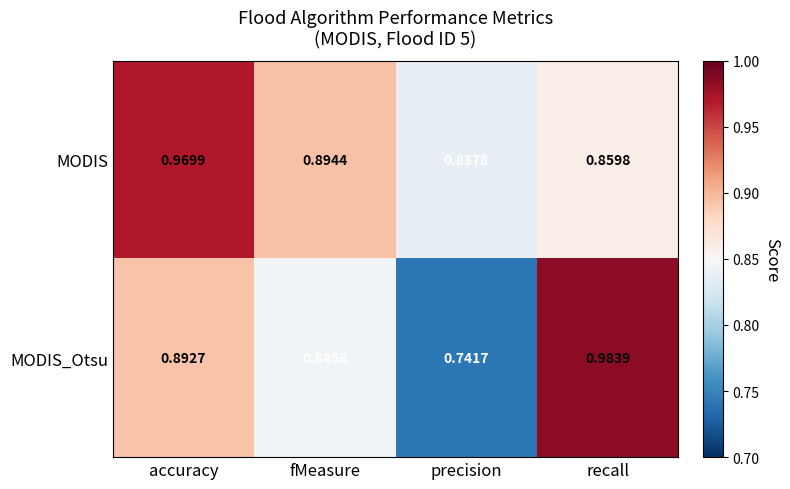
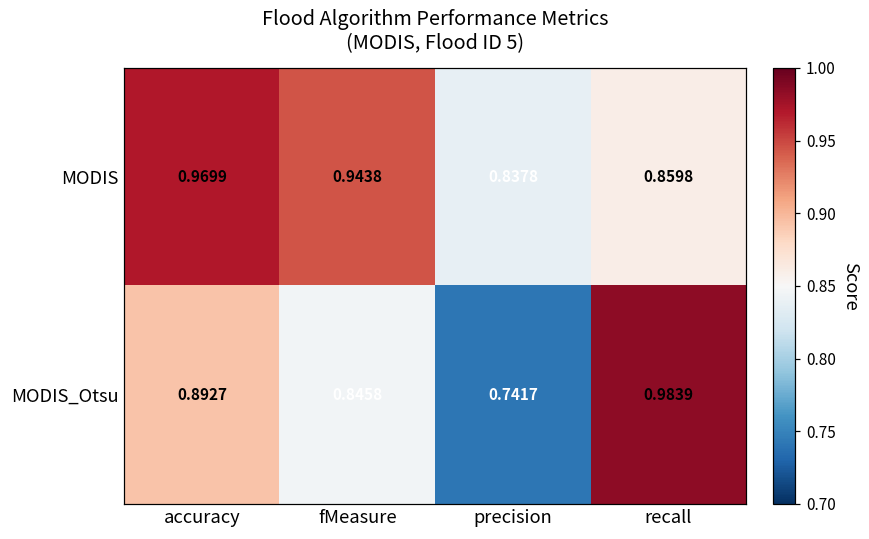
MODIS, fMeasure: 0.8944 -> 0.9438
